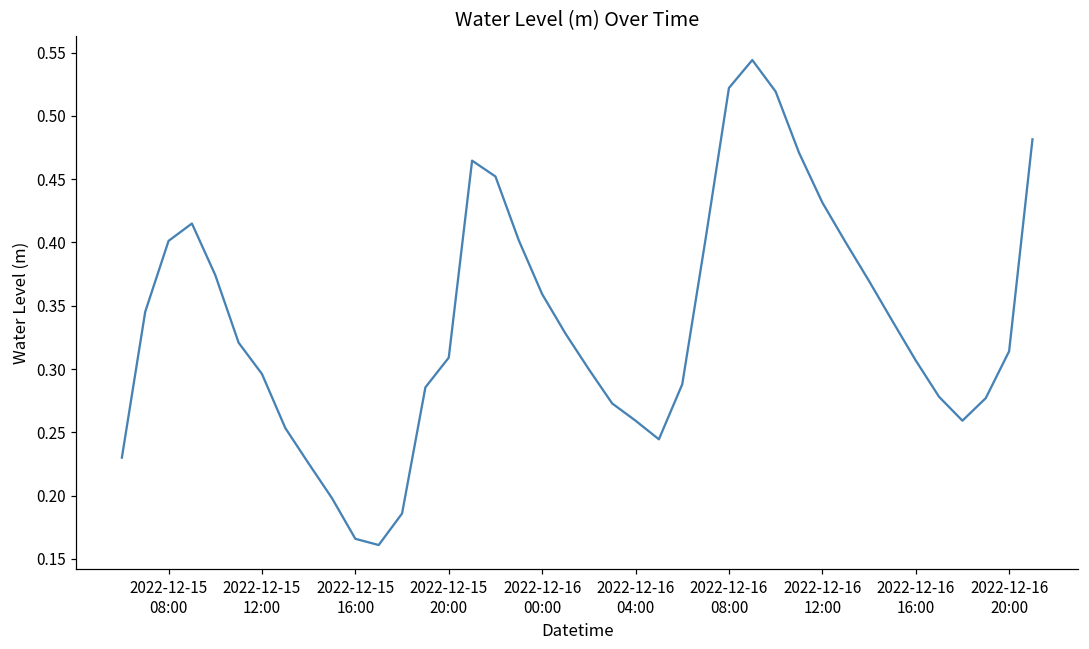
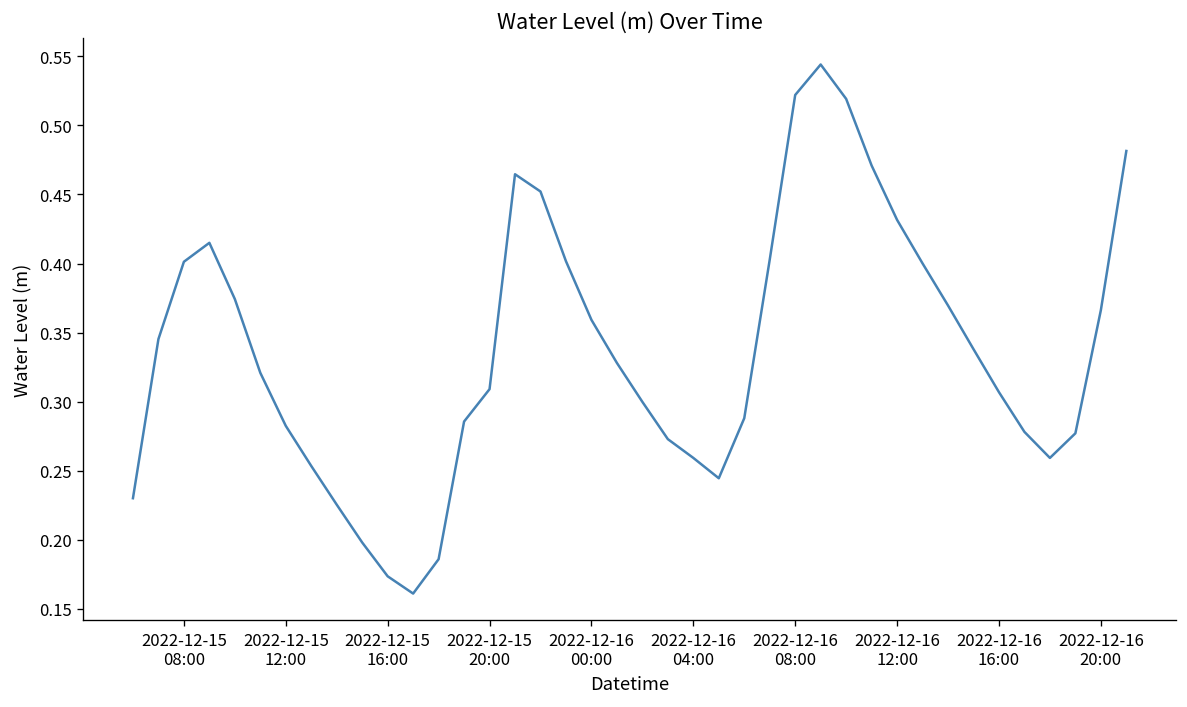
2022-12-15 12:00: 0.296 -> 0.282
2022-12-15 16:00: 0.166 -> 0.174
2022-12-16 20:00: 0.314 -> 0.366
